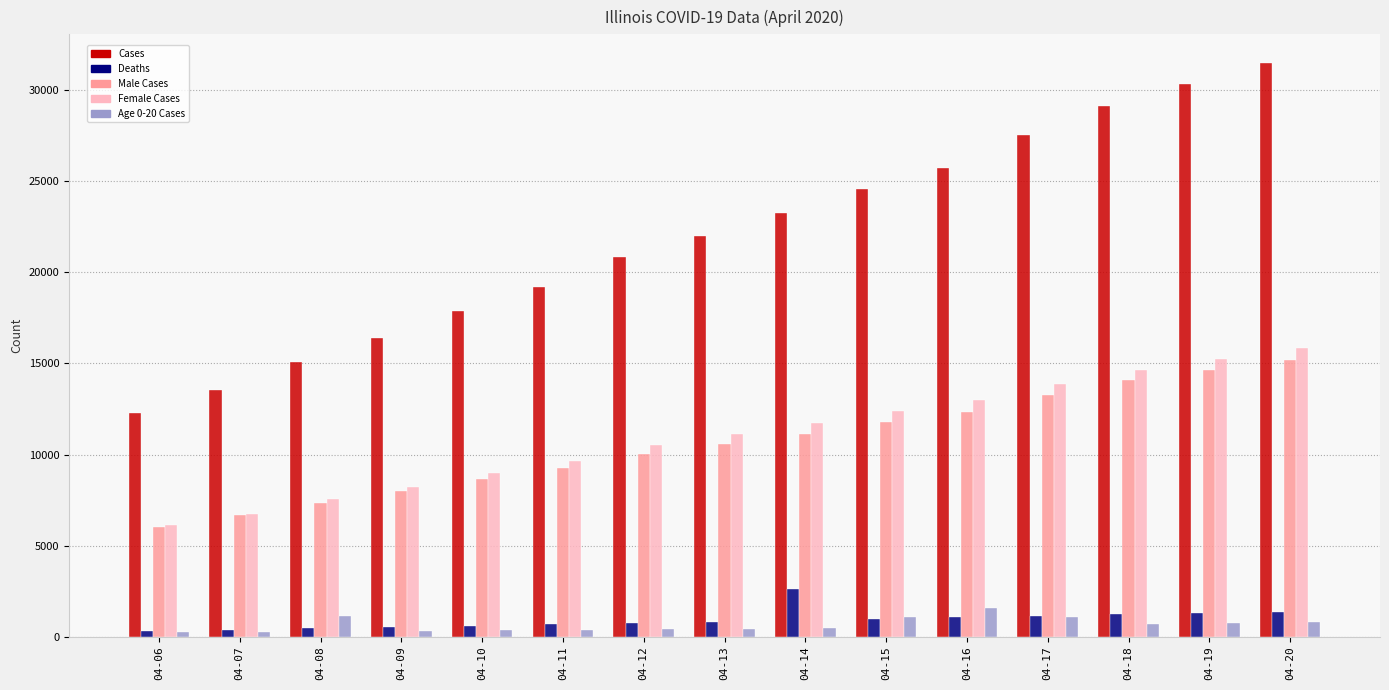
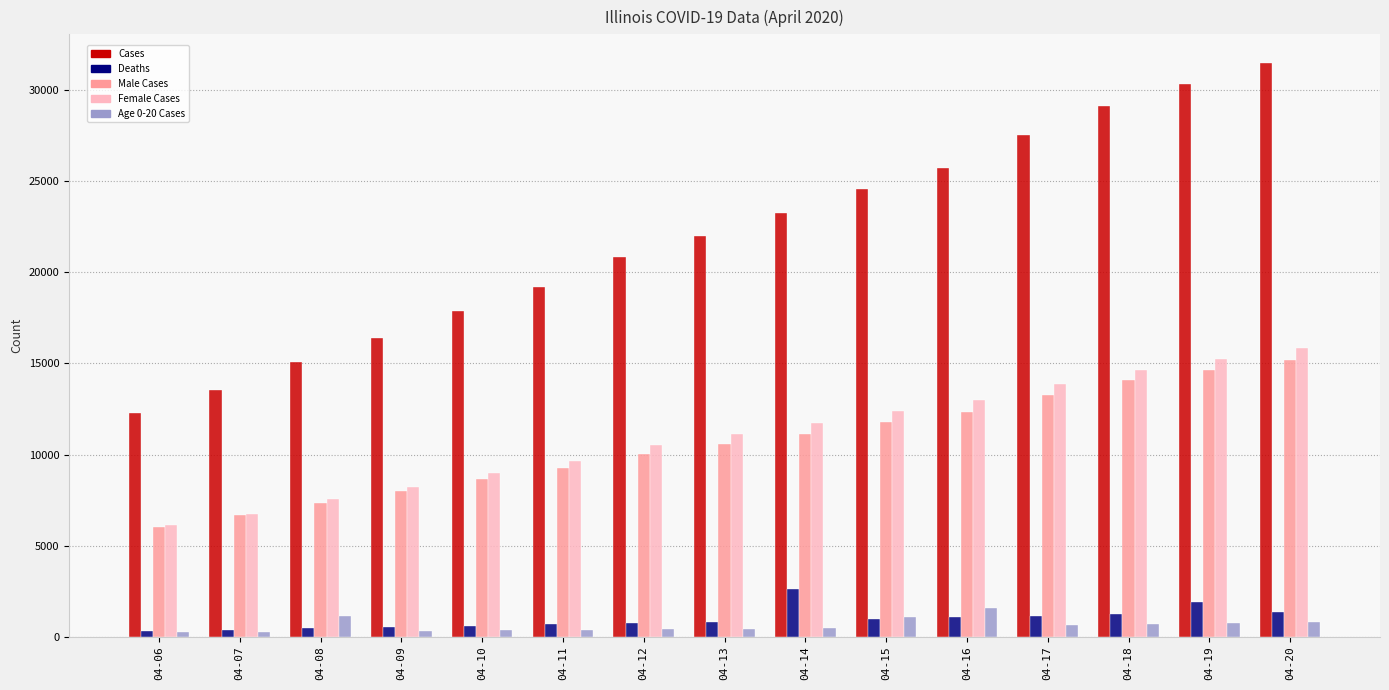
Age 0-20 Cases, 04-17: 1100 -> 600
Deaths, 04-19: 1300 -> 1900
